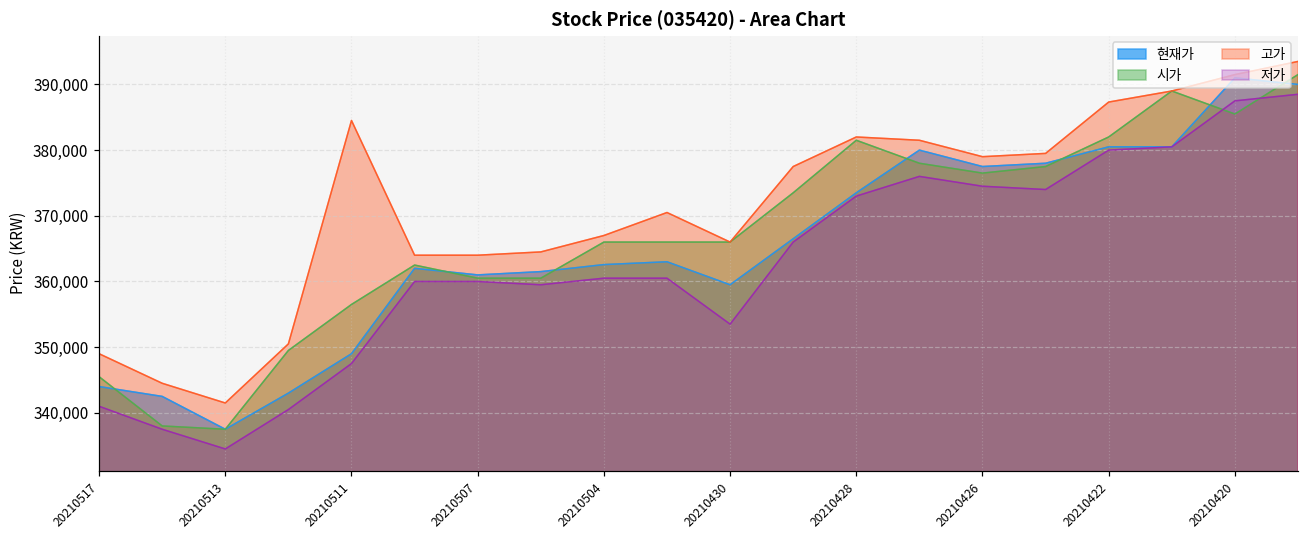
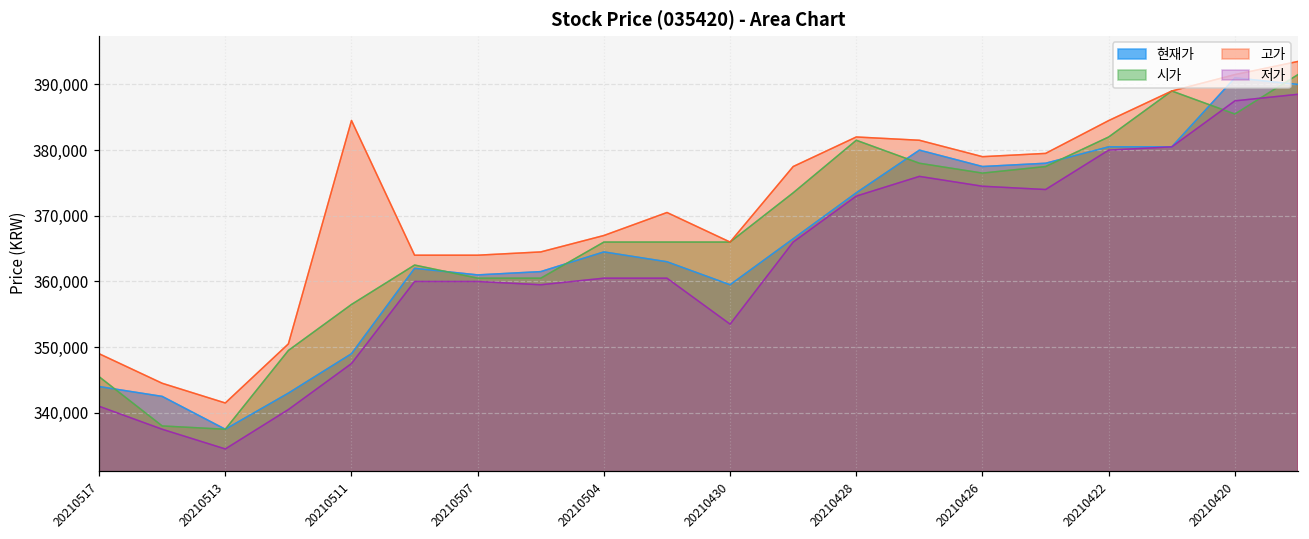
현재가, 20210504: 363,000 -> 365,000
고가, 20210422: 387,000 -> 385,000
